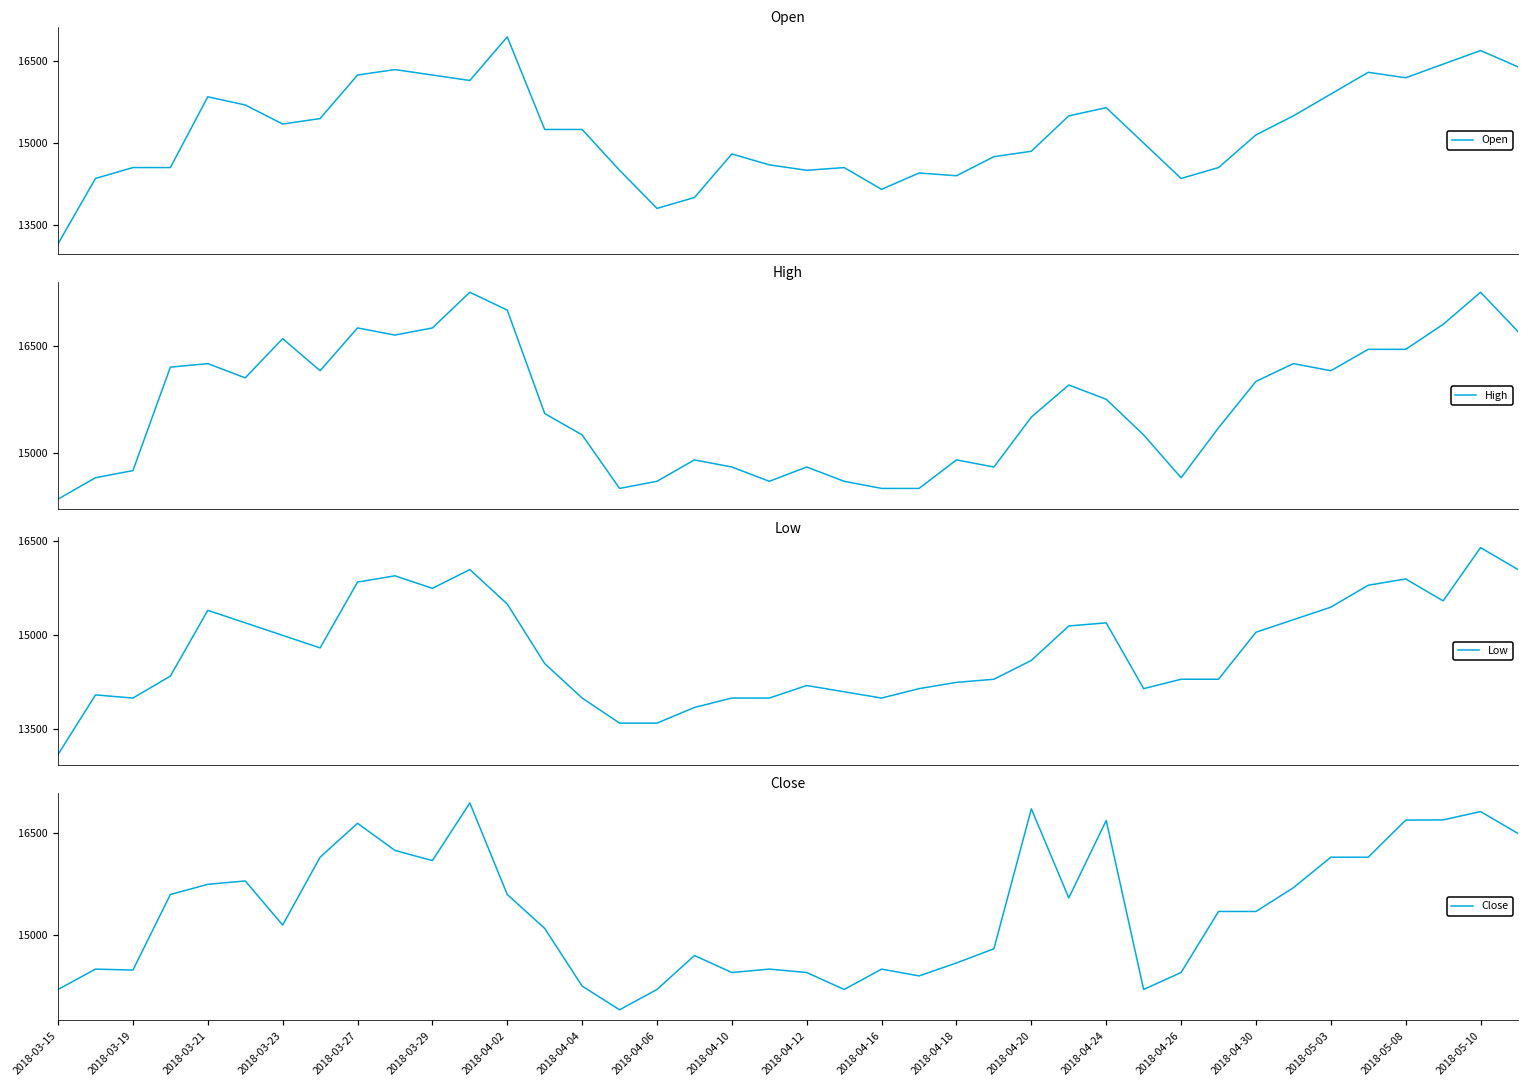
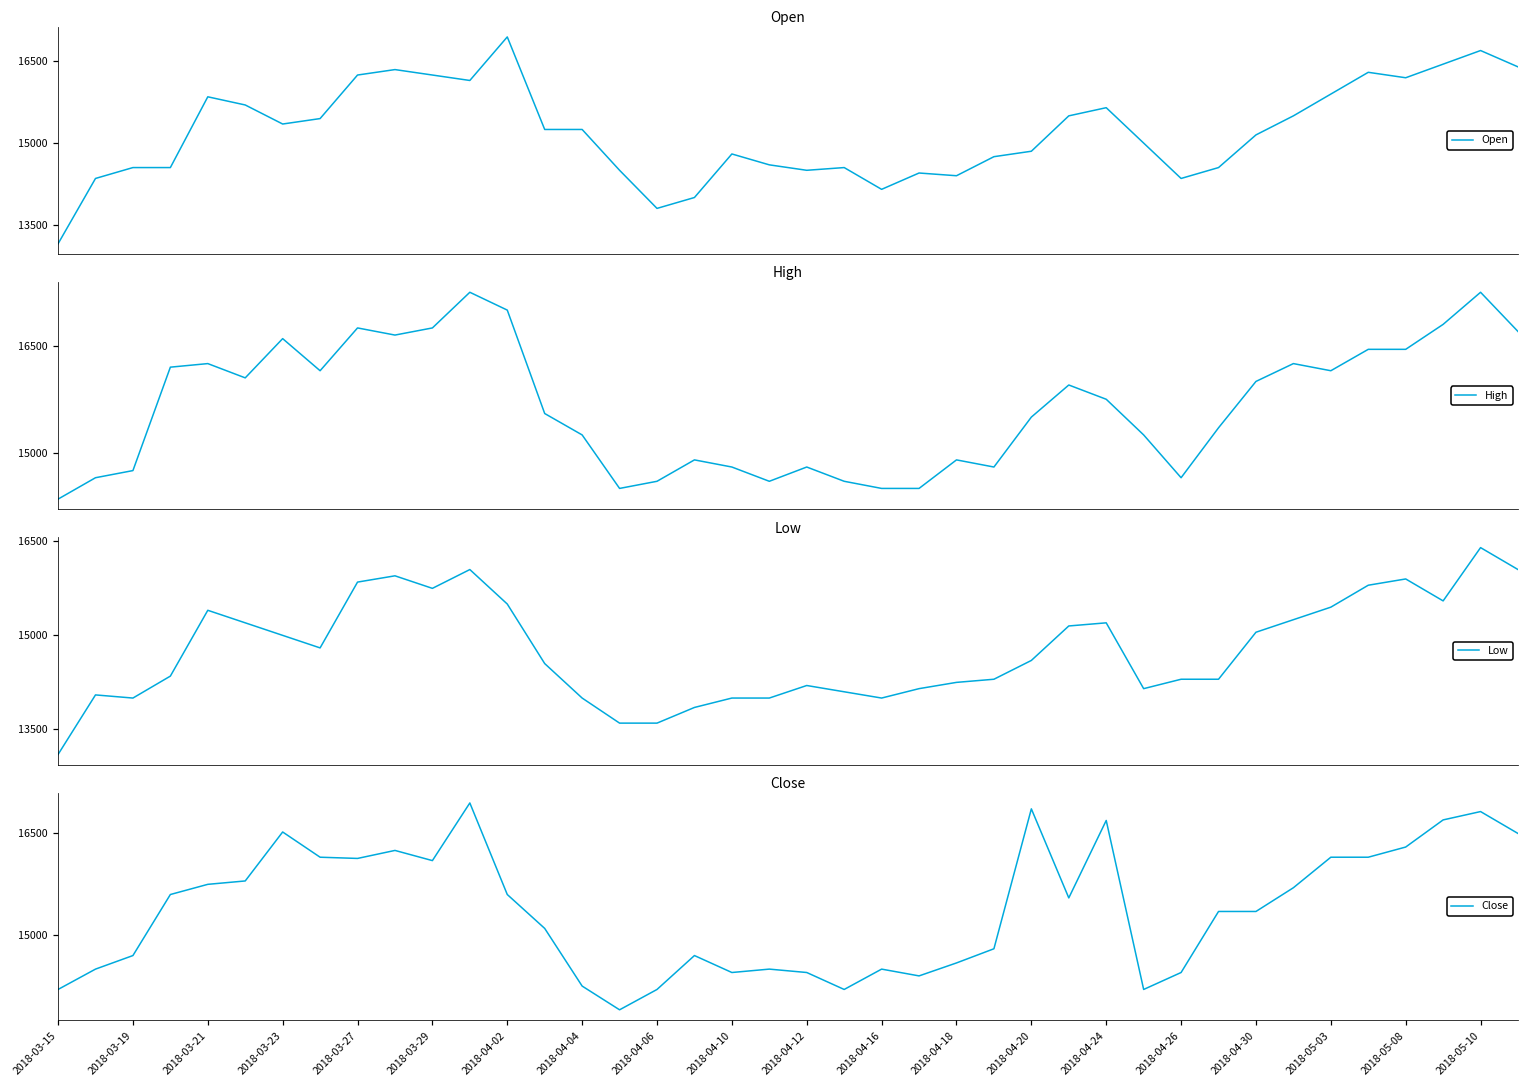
Close, 2018-03-19: 14500 -> 14700
Close, 2018-03-23: 15200 -> 16500
Close, 2018-03-27: 16700 -> 16100
Close, 2018-05-08: 16700 -> 16300
